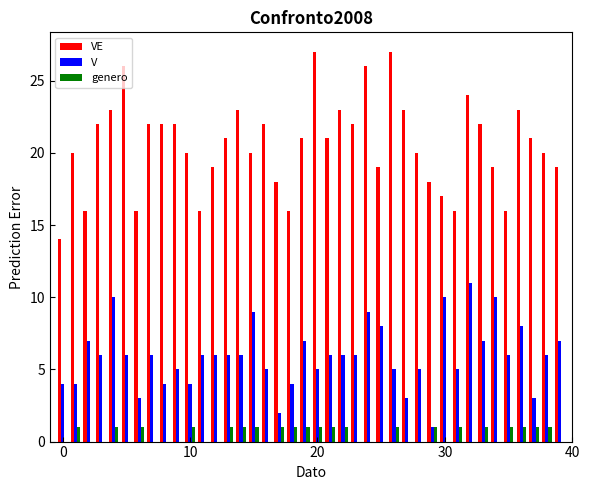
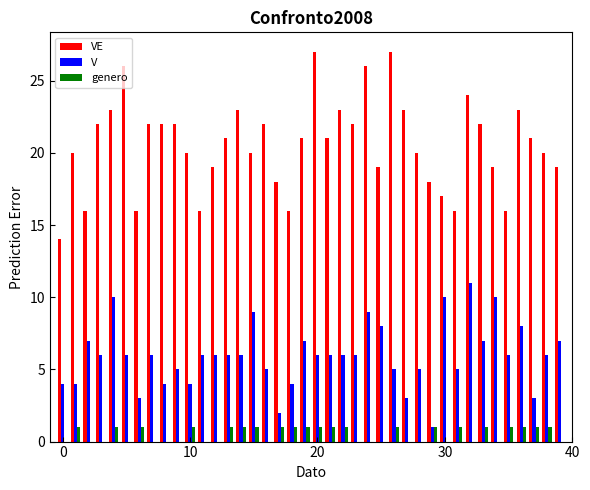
V, 20: 5 -> 6
